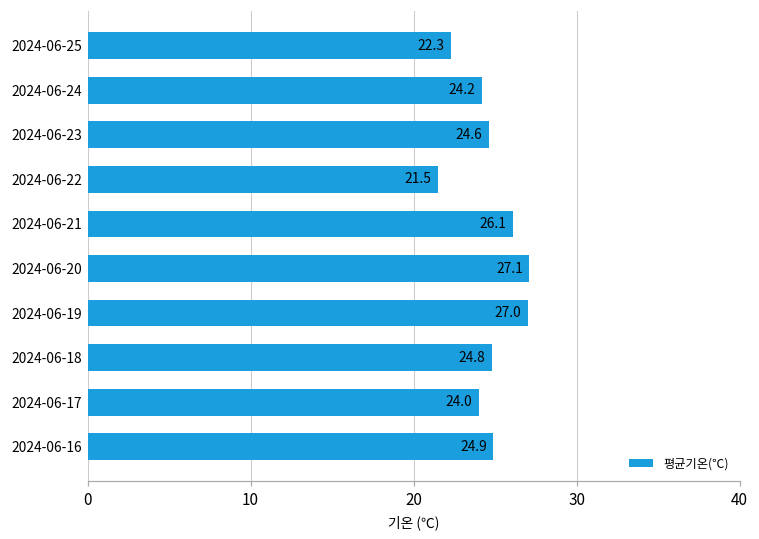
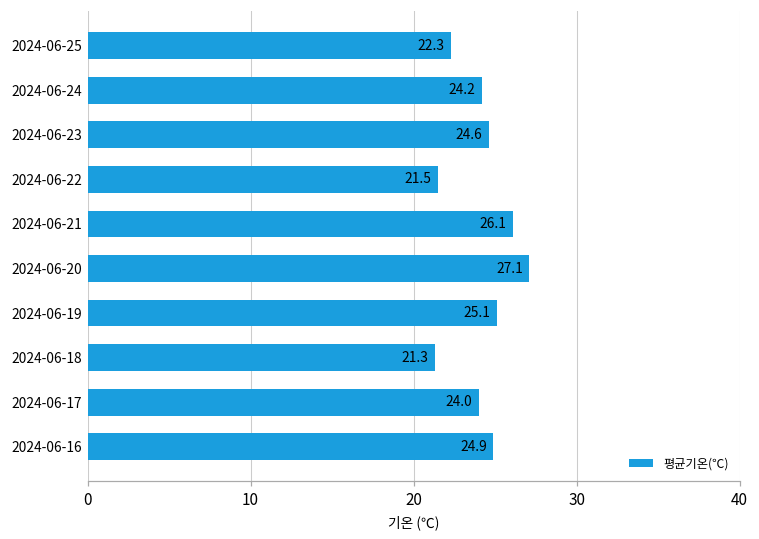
2024-06-19: 27.0 -> 25.1
2024-06-18: 24.8 -> 21.3
